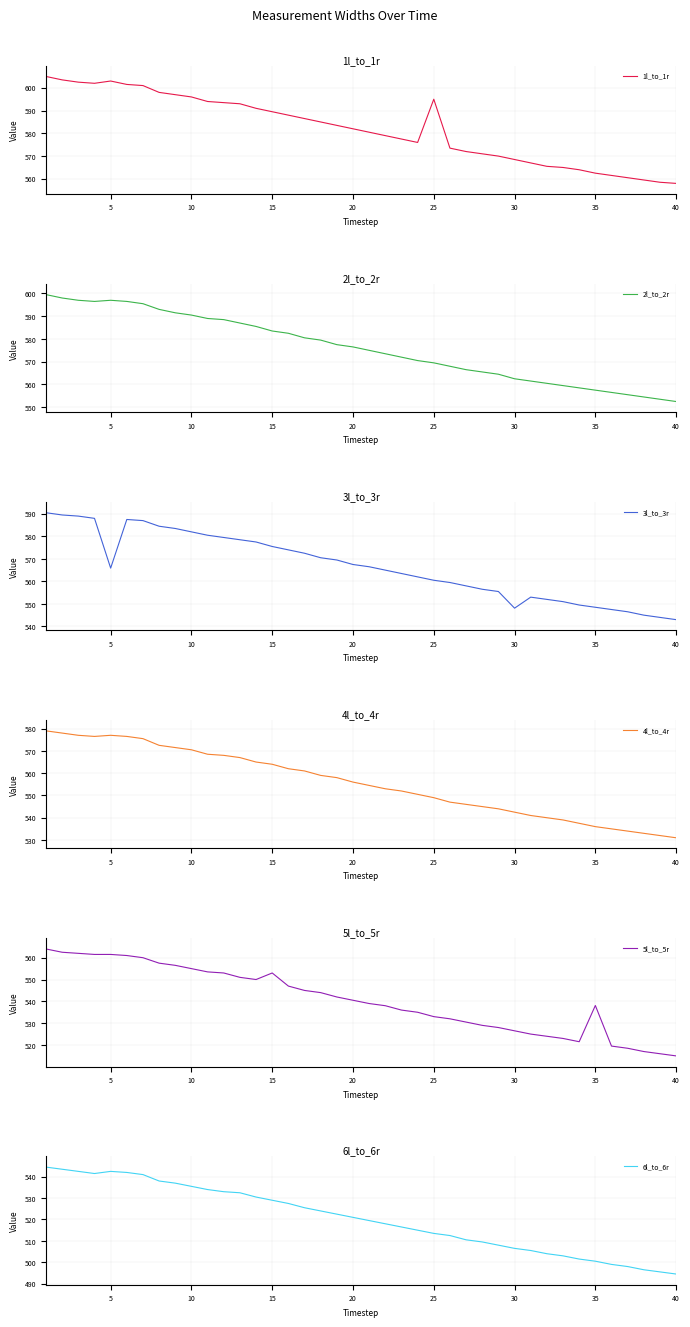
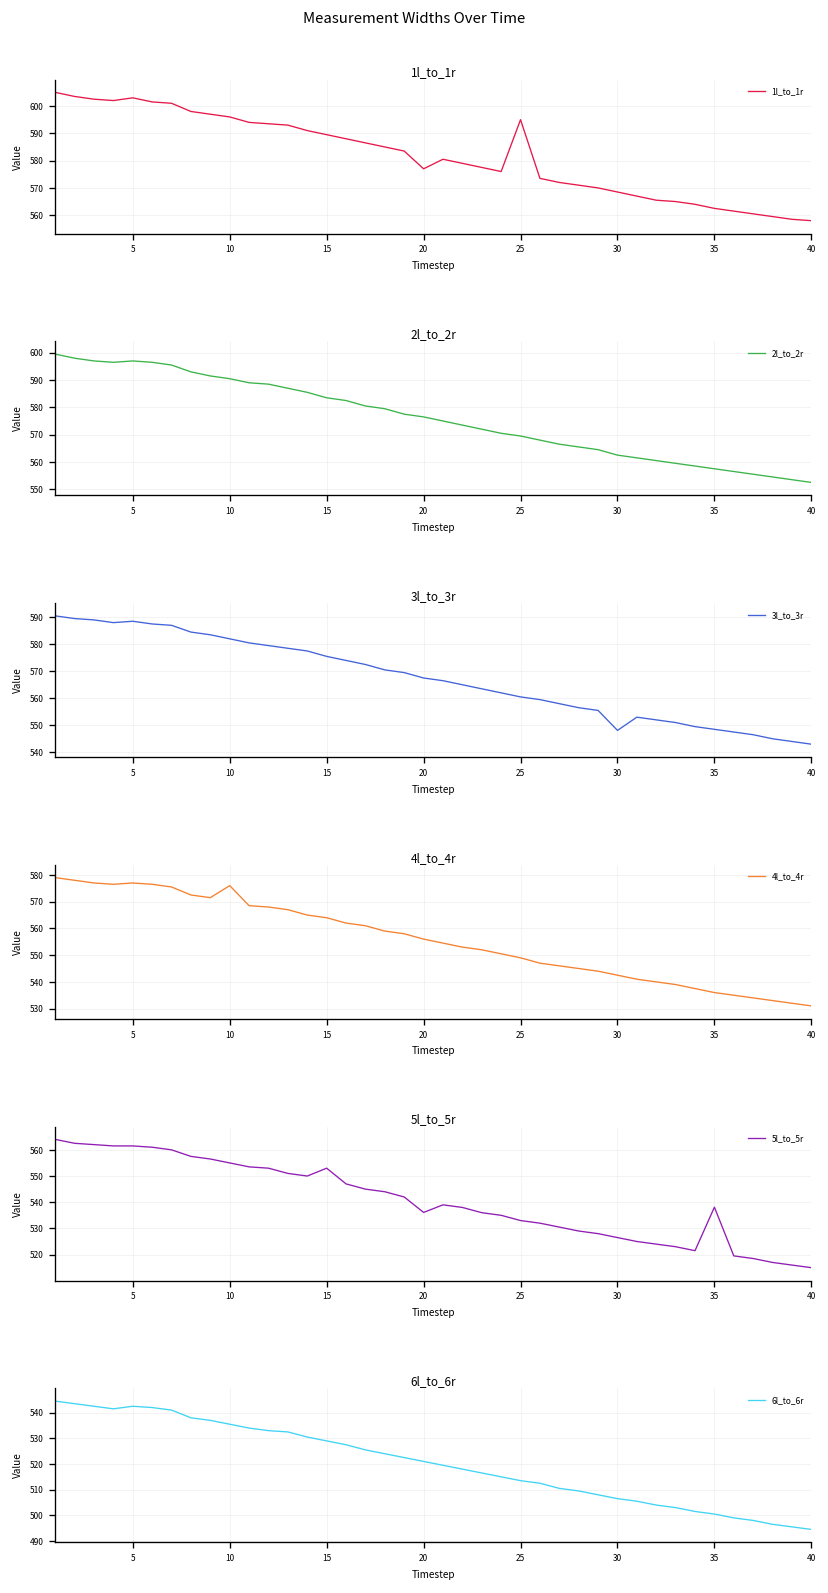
1l_to_1r, 20: 582 -> 577
3l_to_3r, 5: 566 -> 589
4l_to_4r, 10: 571 -> 576
5l_to_5r, 20: 541 -> 536
